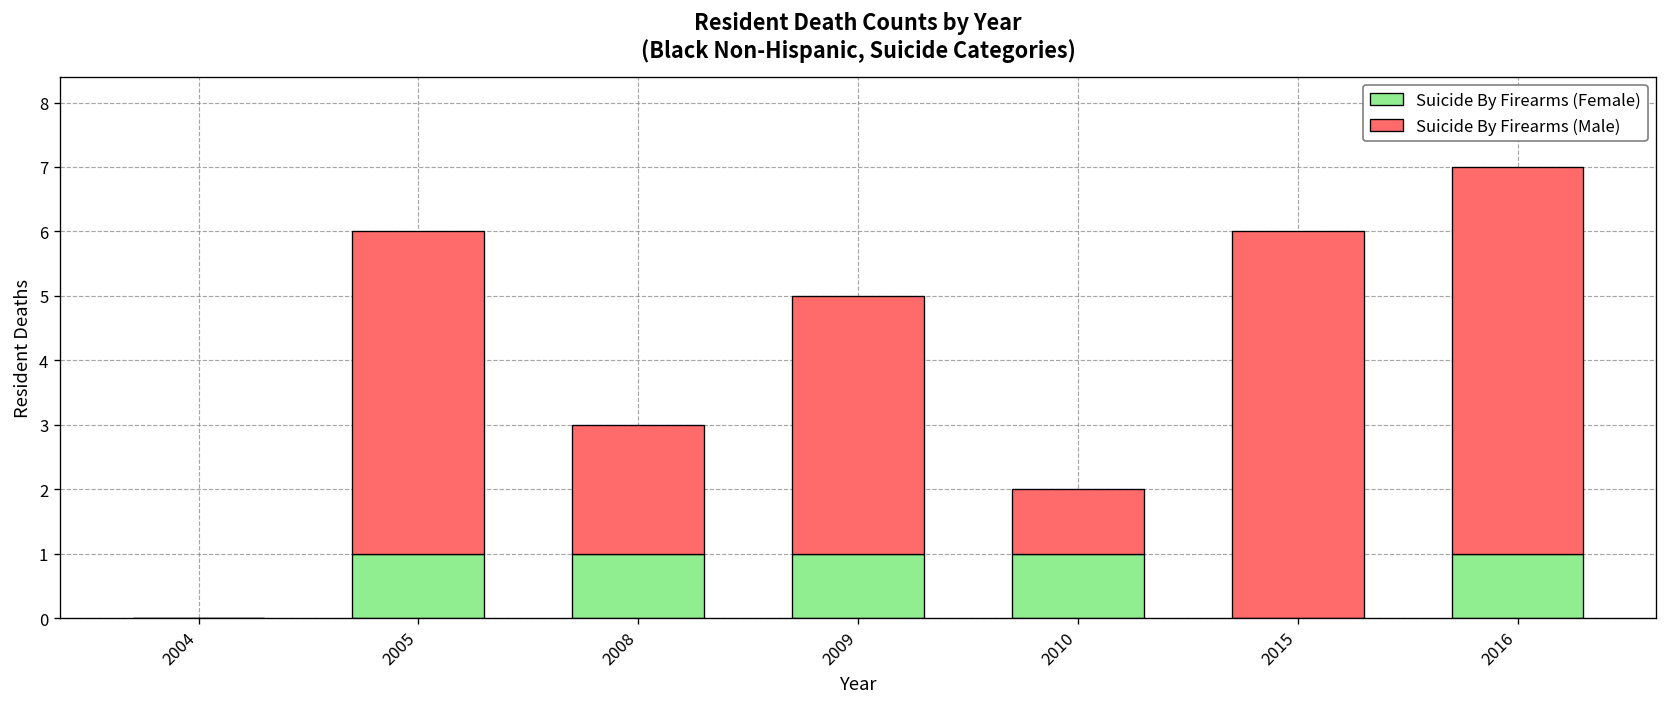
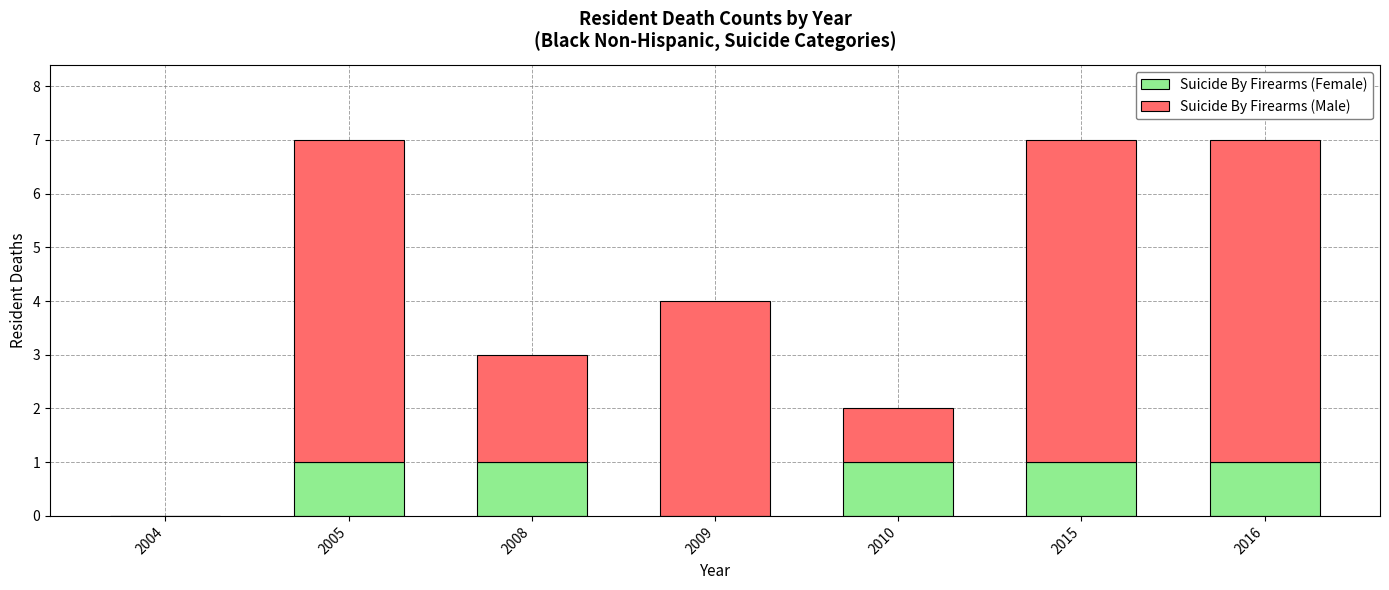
Suicide By Firearms (Male), 2005: 5 -> 6
Suicide By Firearms (Female), 2009: 1 -> 0
Suicide By Firearms (Female), 2015: 0 -> 1
